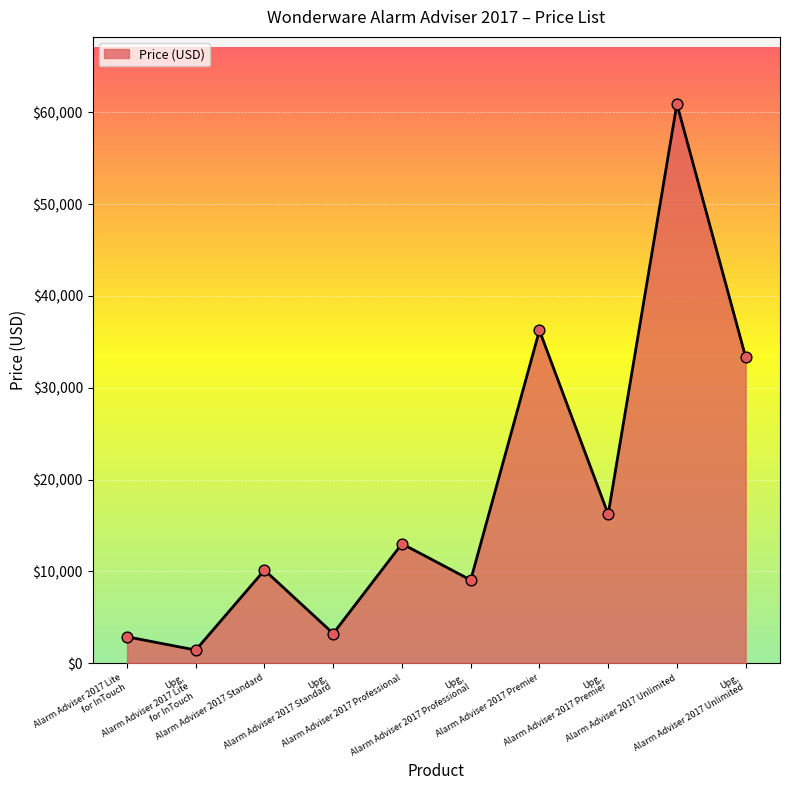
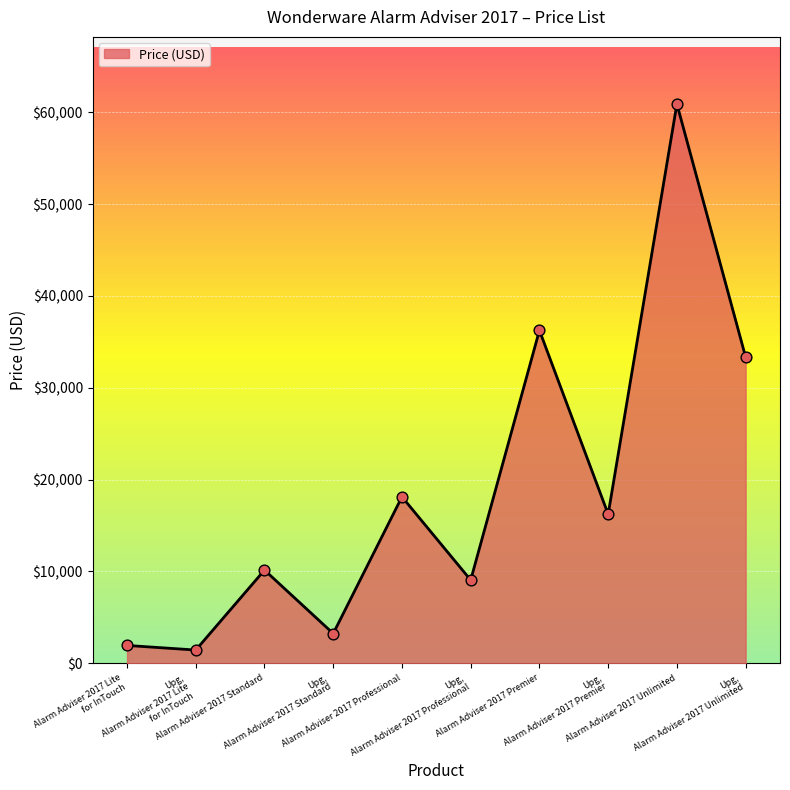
Alarm Adviser 2017 Lite for InTouch: $3,000 -> $2,000
Alarm Adviser 2017 Professional: $13,000 -> $18,000
